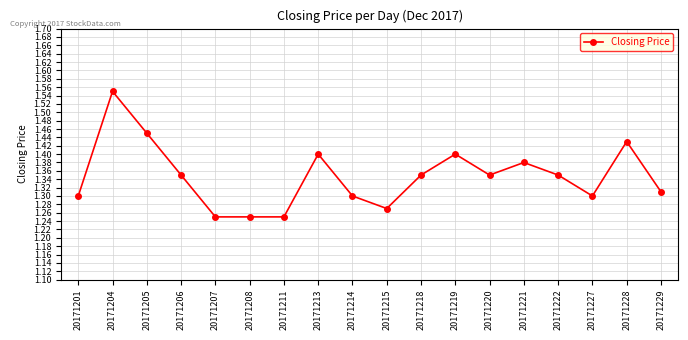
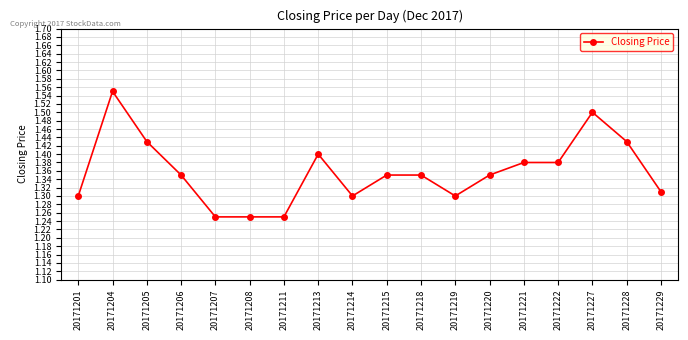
20171205: 1.45 -> 1.43
20171215: 1.27 -> 1.35
20171219: 1.4 -> 1.3
20171222: 1.35 -> 1.38
20171227: 1.3 -> 1.5
